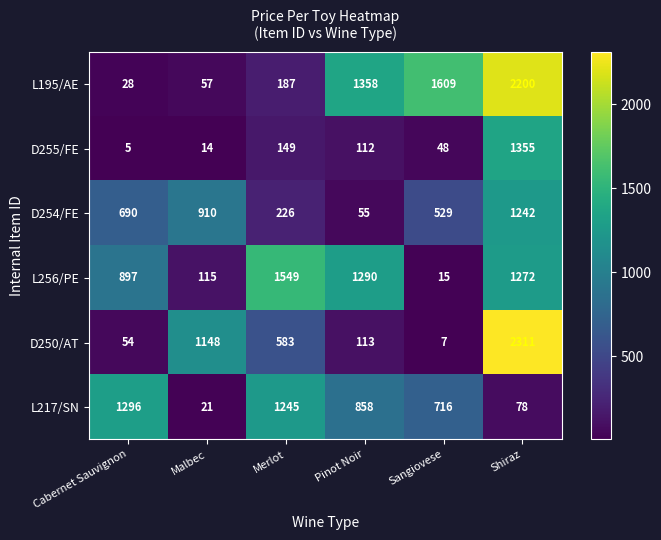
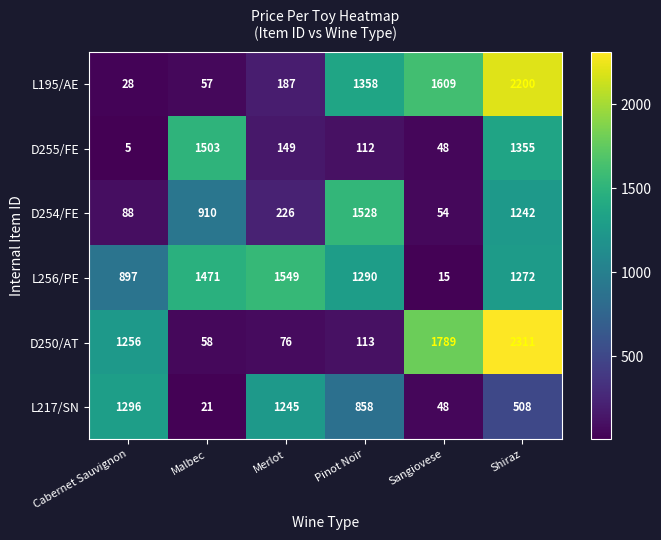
D255/FE, Malbec: 14 -> 1503
D254/FE, Cabernet Sauvignon: 690 -> 88
D254/FE, Pinot Noir: 55 -> 1528
D254/FE, Sangiovese: 529 -> 54
L256/PE, Malbec: 115 -> 1471
D250/AT, Cabernet Sauvignon: 54 -> 1256
D250/AT, Malbec: 1148 -> 58
D250/AT, Merlot: 583 -> 76
D250/AT, Sangiovese: 7 -> 1789
L217/SN, Sangiovese: 716 -> 48
L217/SN, Shiraz: 78 -> 508
